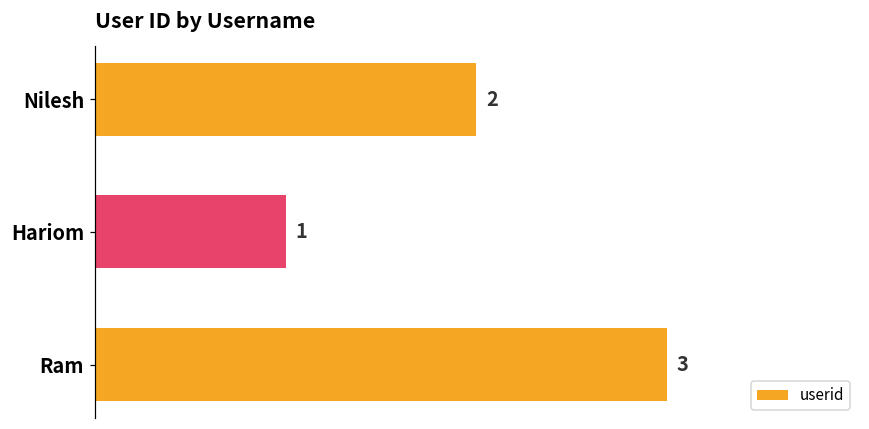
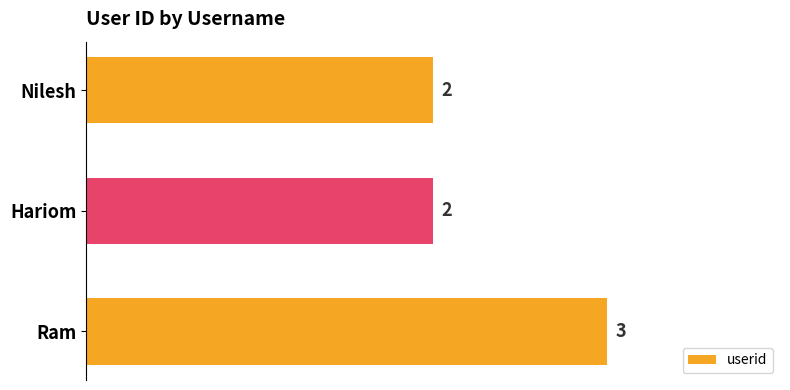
Hariom: 1 -> 2
